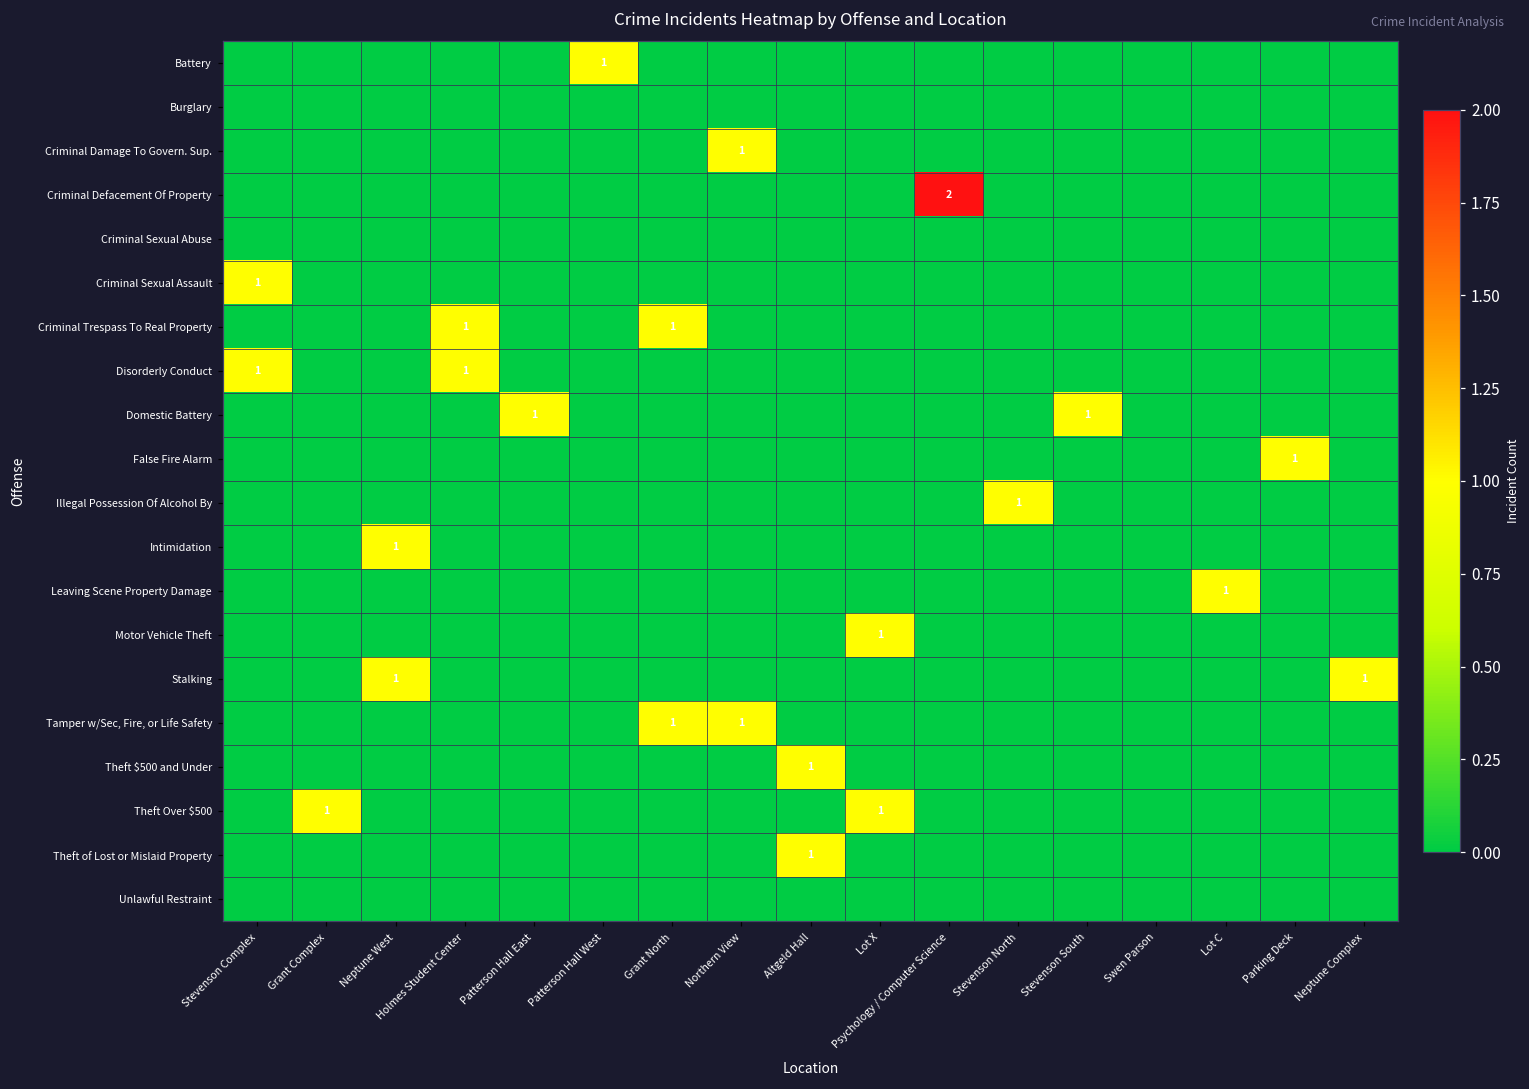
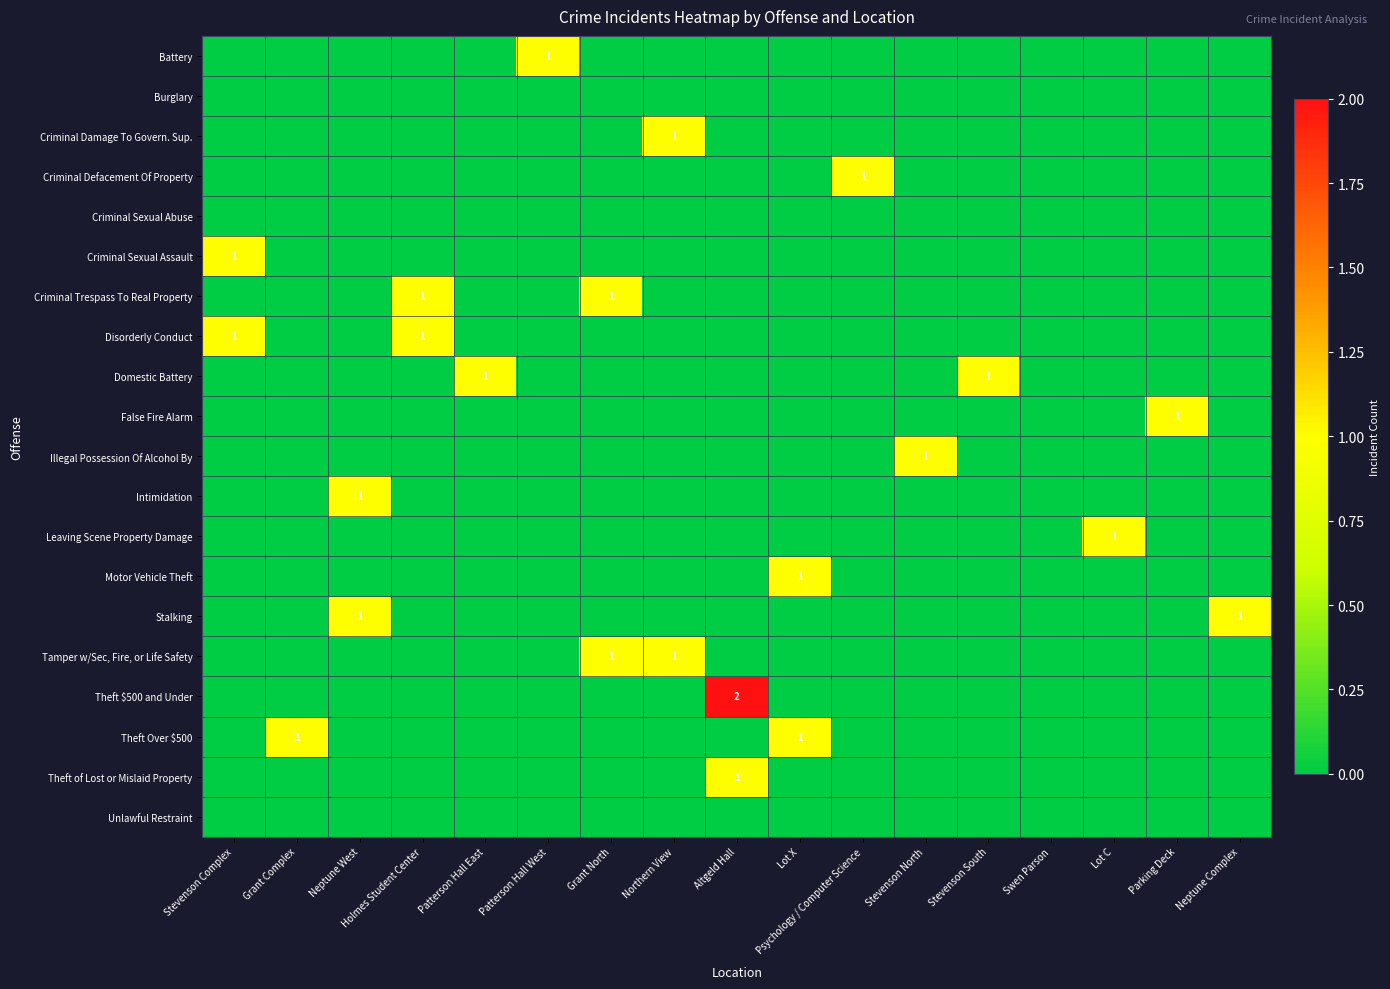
Criminal Defacement Of Property, Psychology / Computer Science: 2 -> 1
Theft $500 and Under, Altgeld Hall: 1 -> 2
